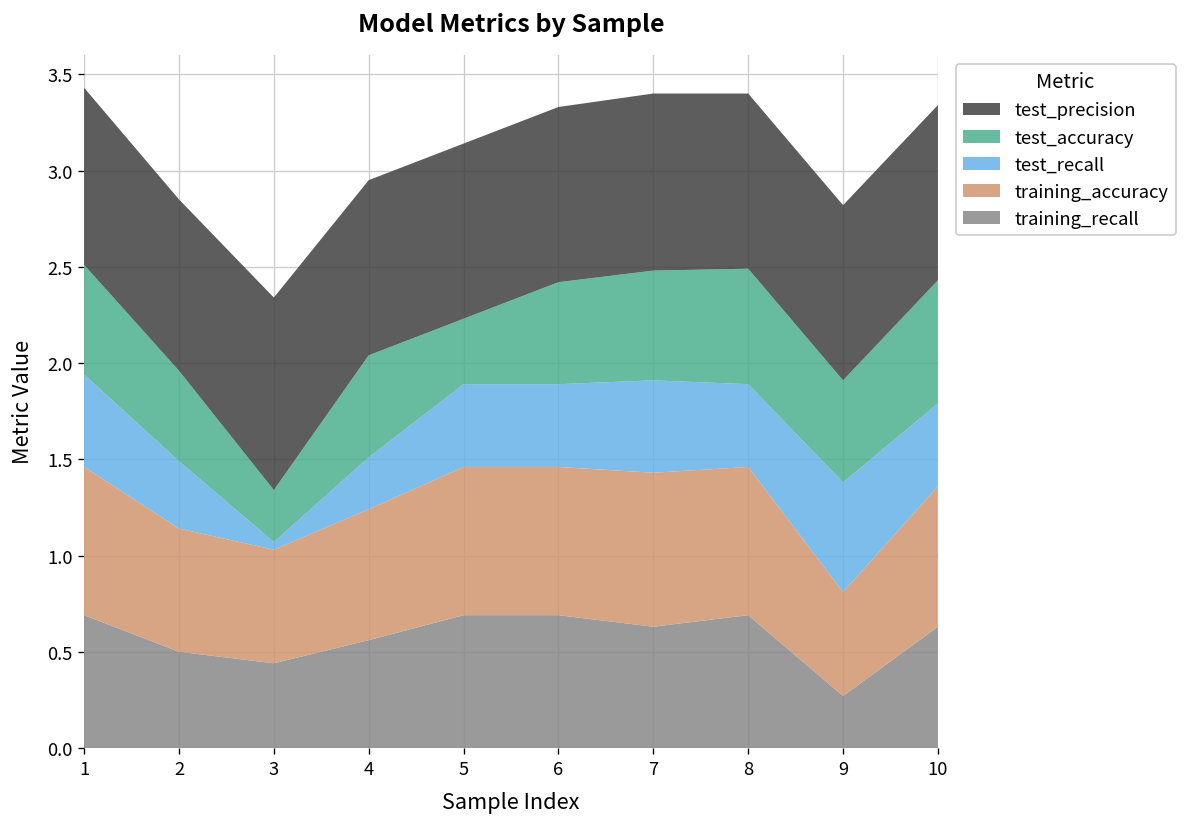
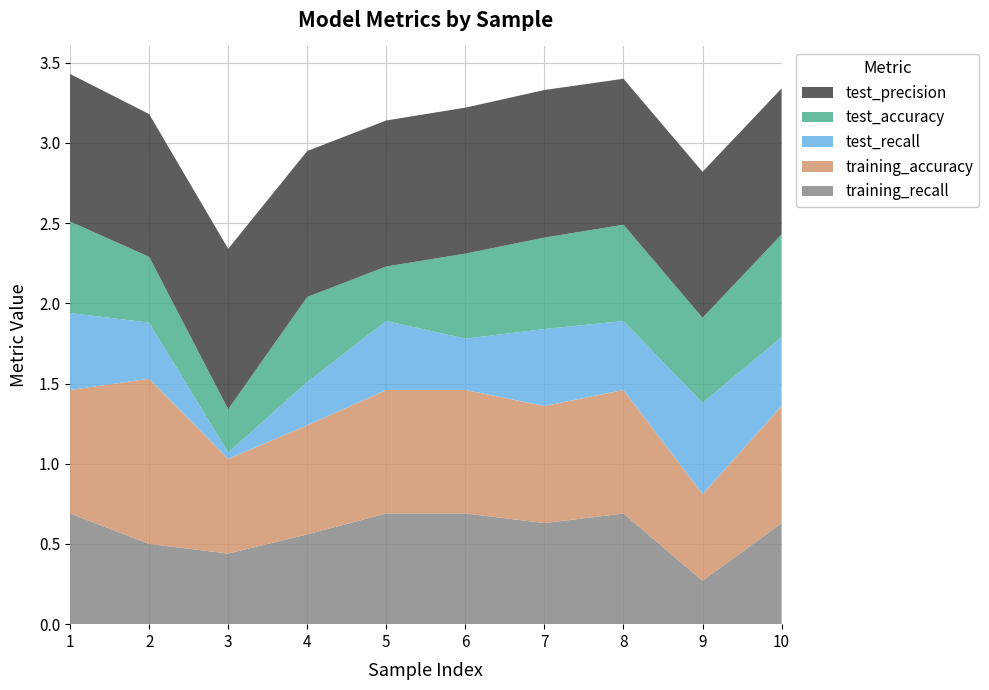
training_accuracy, 2: 0.64 -> 1.03
test_accuracy, 2: 0.47 -> 0.41
test_recall, 6: 0.43 -> 0.32
training_accuracy, 7: 0.80 -> 0.73
